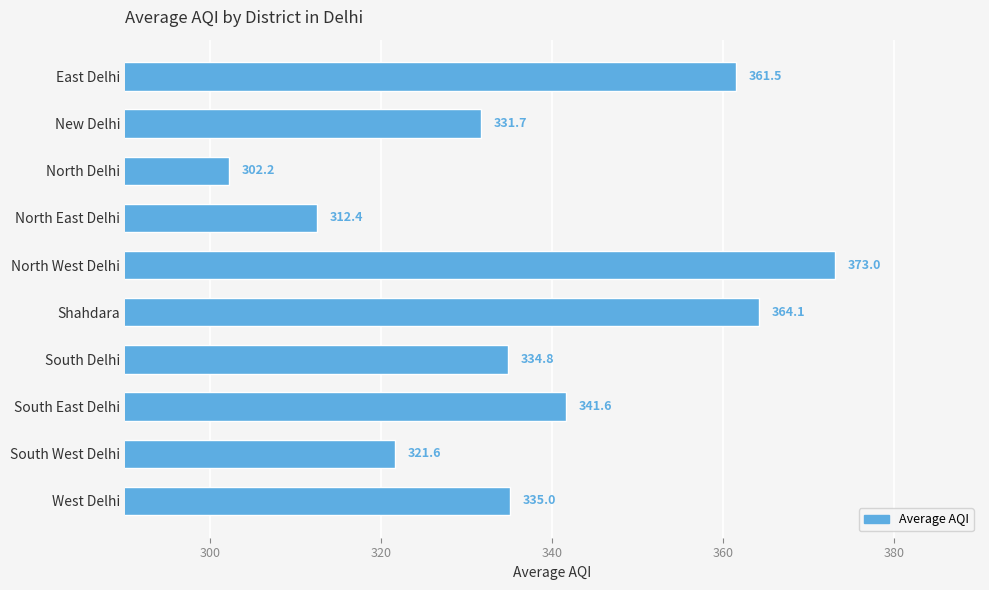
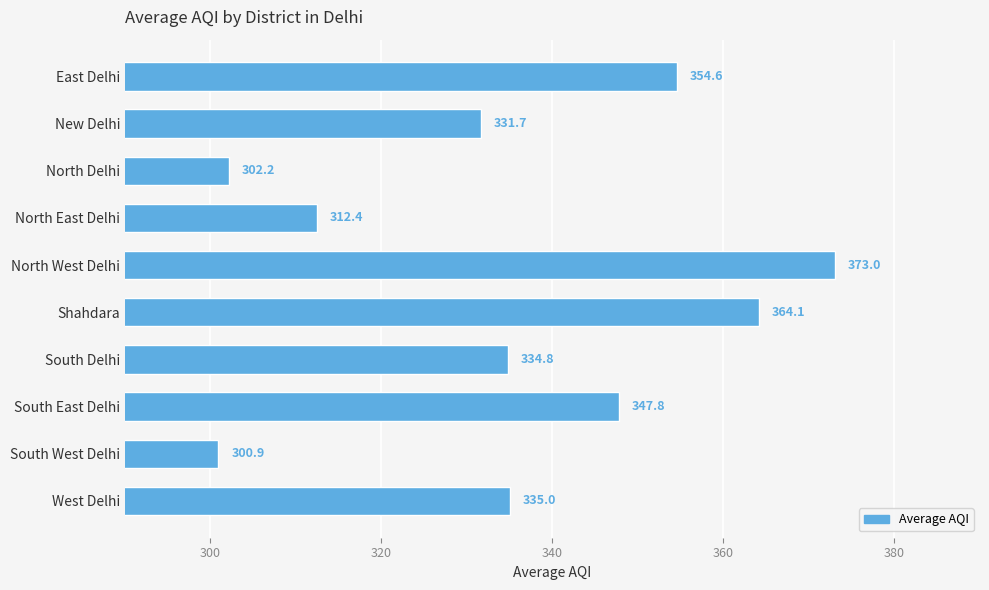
East Delhi: 361.5 -> 354.6
South East Delhi: 341.6 -> 347.8
South West Delhi: 321.6 -> 300.9
